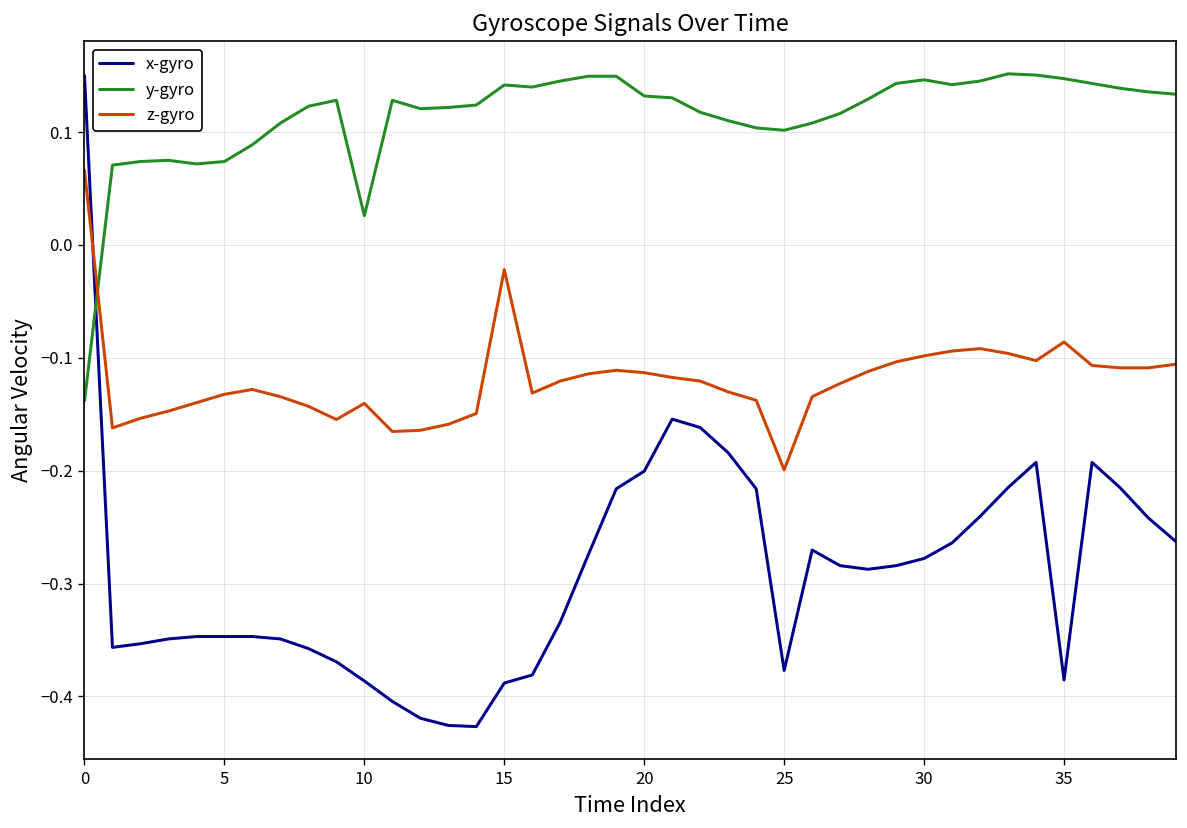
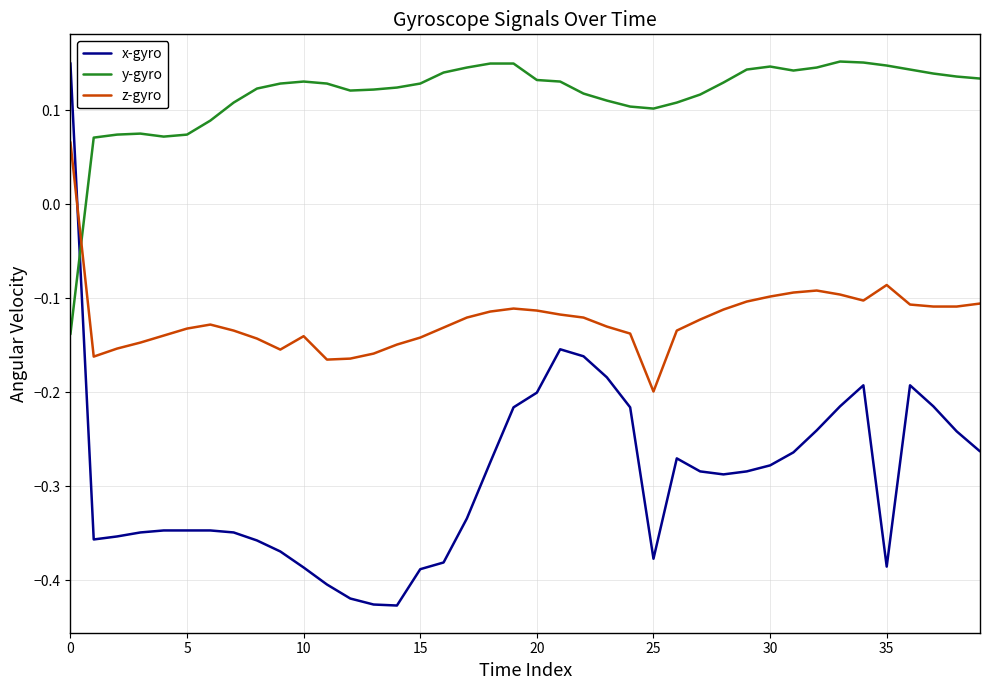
y-gyro, 10: 0.03 -> 0.13
y-gyro, 15: 0.14 -> 0.13
z-gyro, 15: -0.02 -> -0.14
